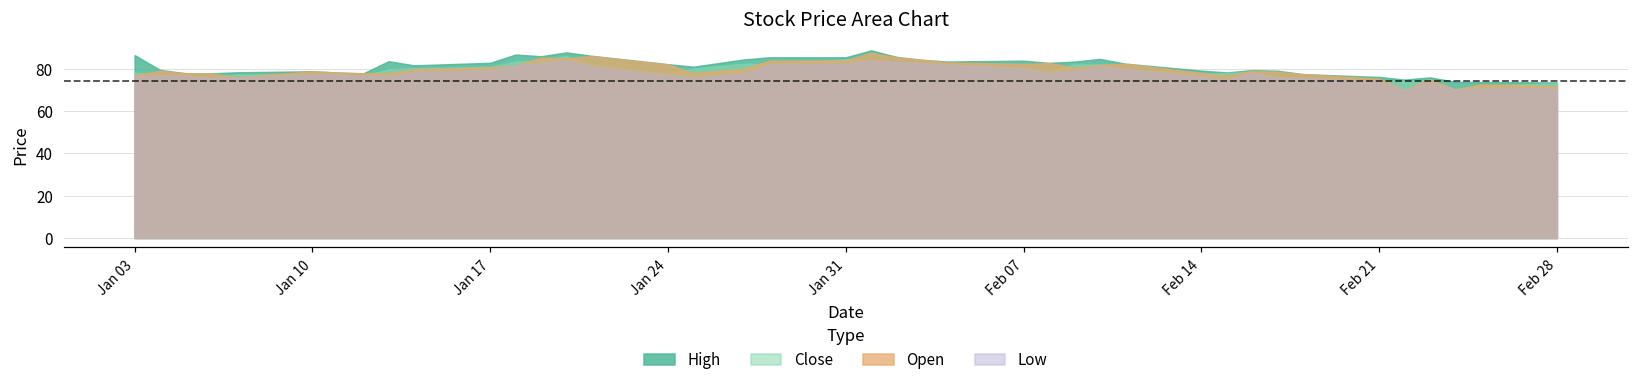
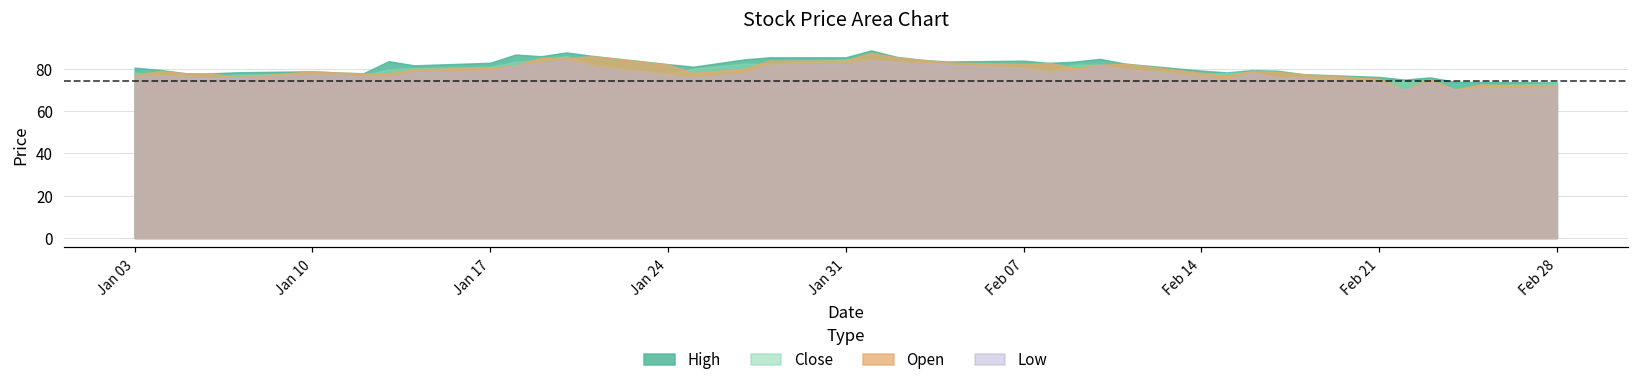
High, Jan 03: 86 -> 81
